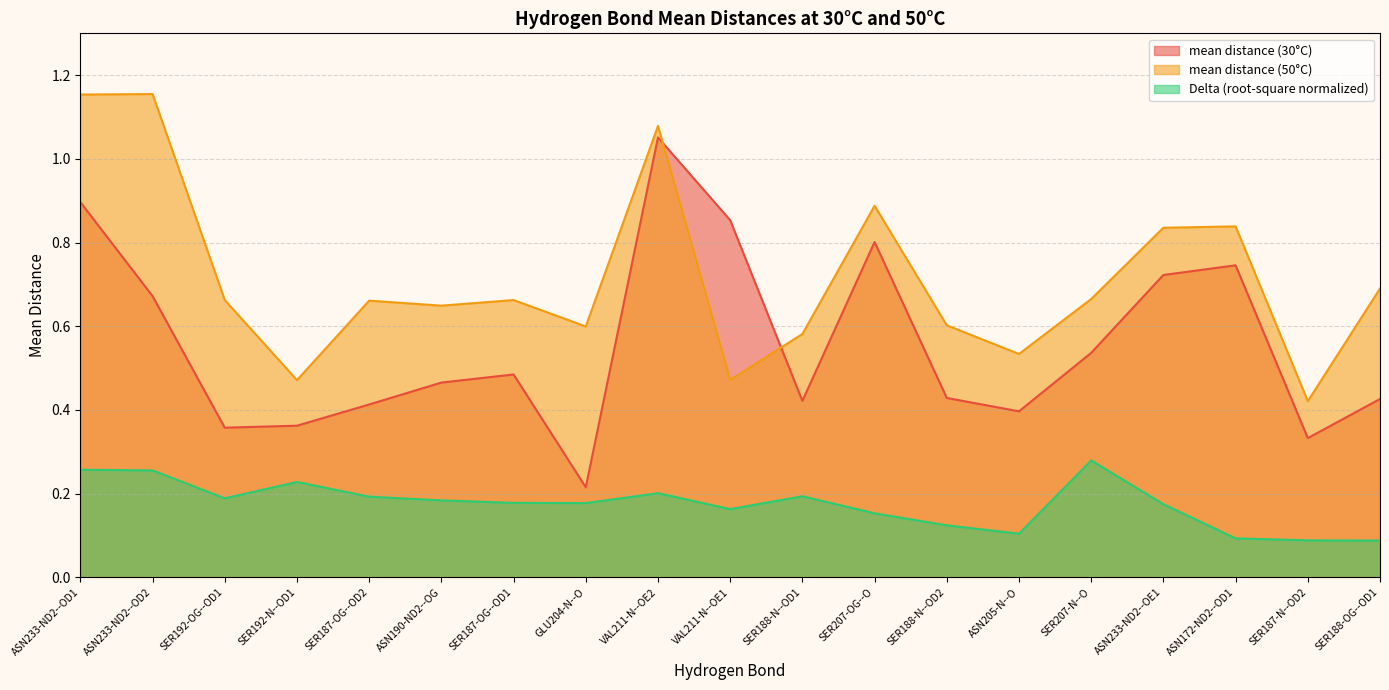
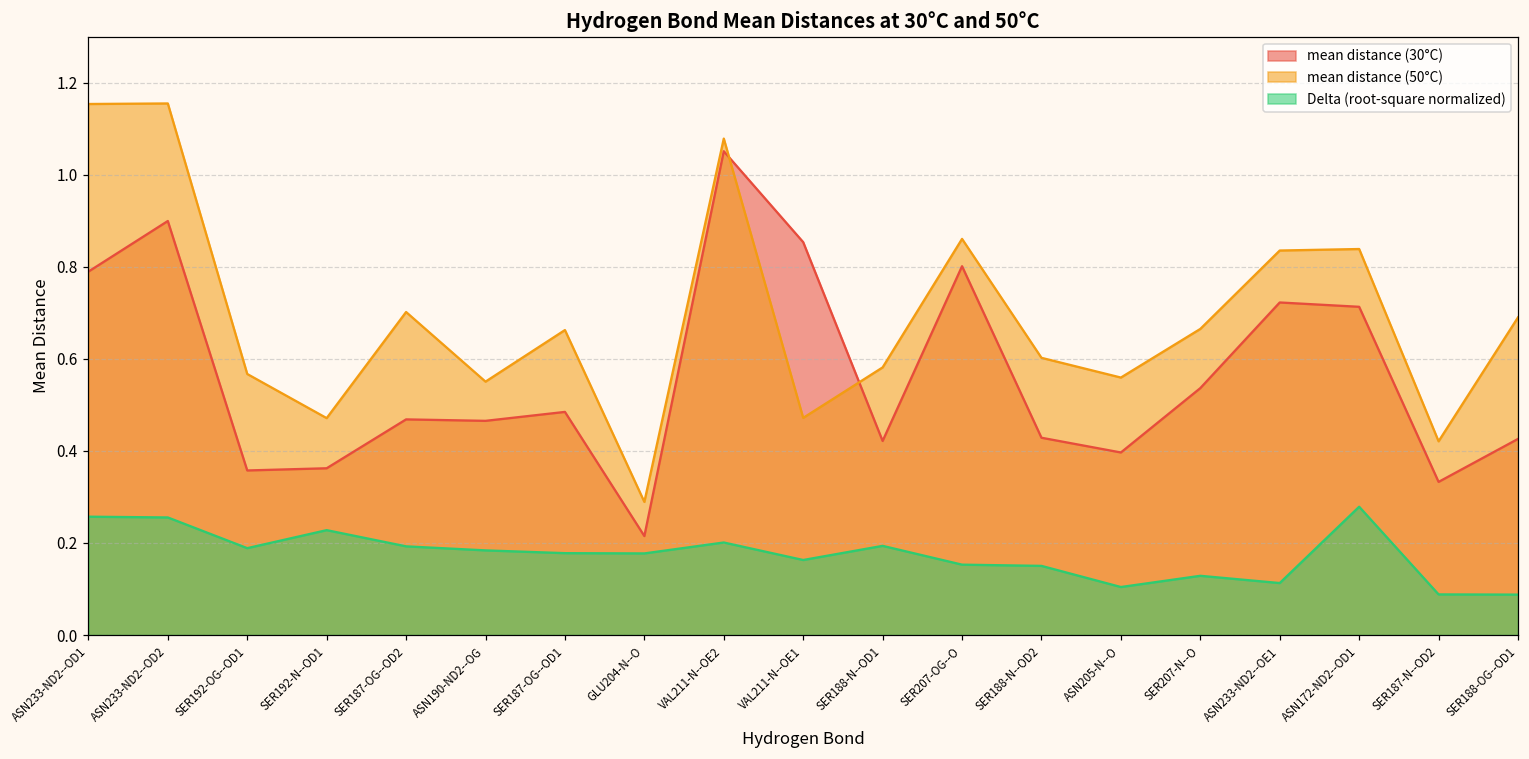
mean distance (30°C), ASN233-ND2--OD1: 0.90 -> 0.79
mean distance (30°C), ASN233-ND2--OD2: 0.67 -> 0.90
mean distance (50°C), SER192-OG--OD1: 0.66 -> 0.57
mean distance (30°C), SER187-OG--OD2: 0.41 -> 0.47
mean distance (50°C), SER187-OG--OD2: 0.66 -> 0.70
mean distance (50°C), ASN190-ND2--OG: 0.65 -> 0.55
mean distance (50°C), GLU204-N--O: 0.60 -> 0.29
mean distance (50°C), SER207-OG--O: 0.89 -> 0.86
Delta (root-square normalized), SER188-N--OD2: 0.12 -> 0.15
mean distance (50°C), ASN205-N--O: 0.53 -> 0.56
Delta (root-square normalized), SER207-N--O: 0.28 -> 0.13
Delta (root-square normalized), ASN233-ND2--OE1: 0.17 -> 0.11
mean distance (30°C), ASN172-ND2--OD1: 0.75 -> 0.71
Delta (root-square normalized), ASN172-ND2--OD1: 0.09 -> 0.28
